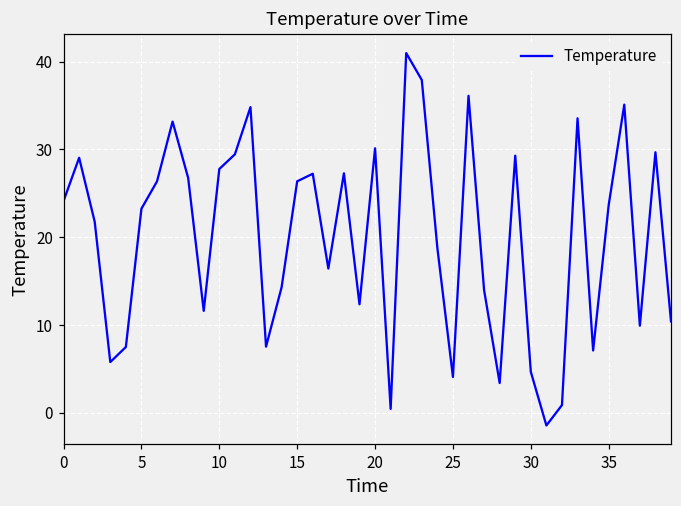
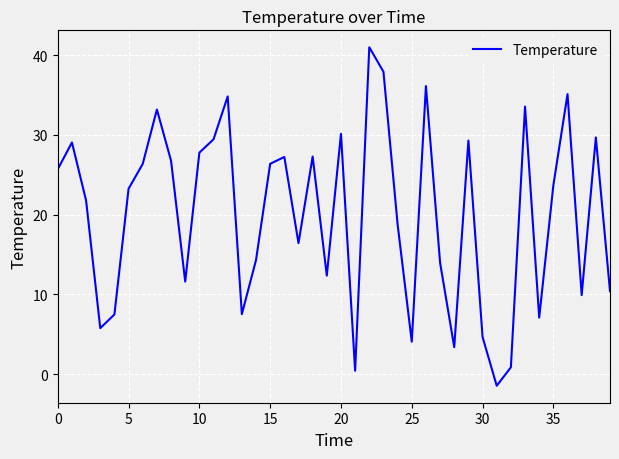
0: 24 -> 26
